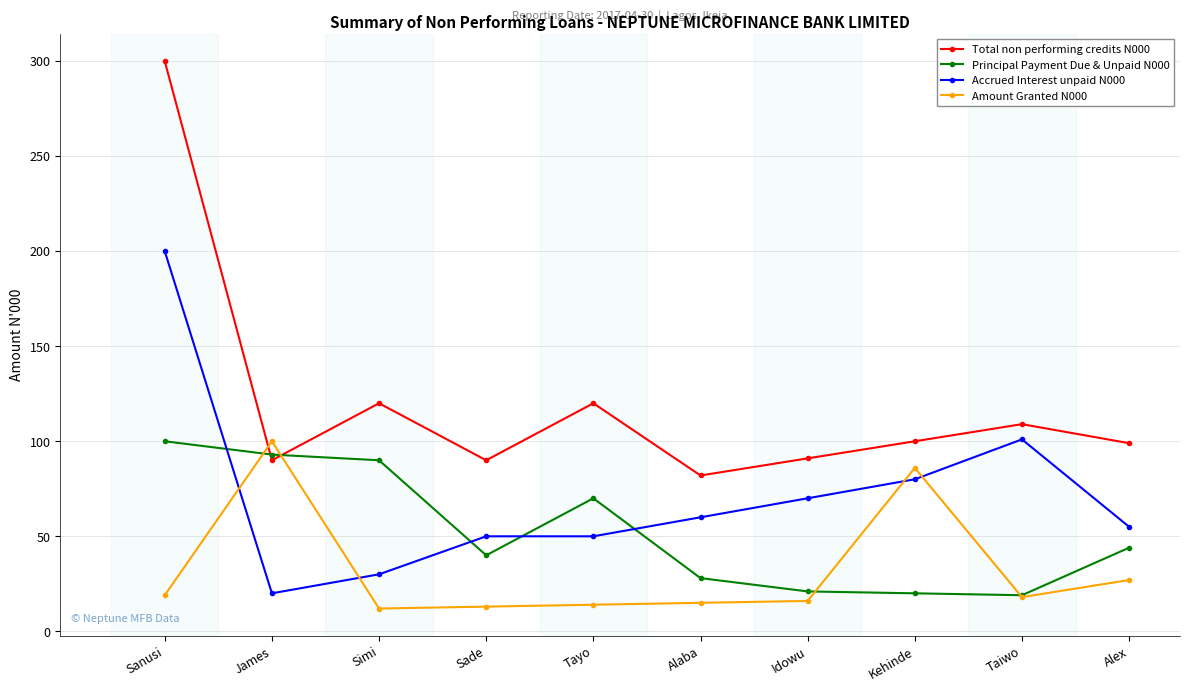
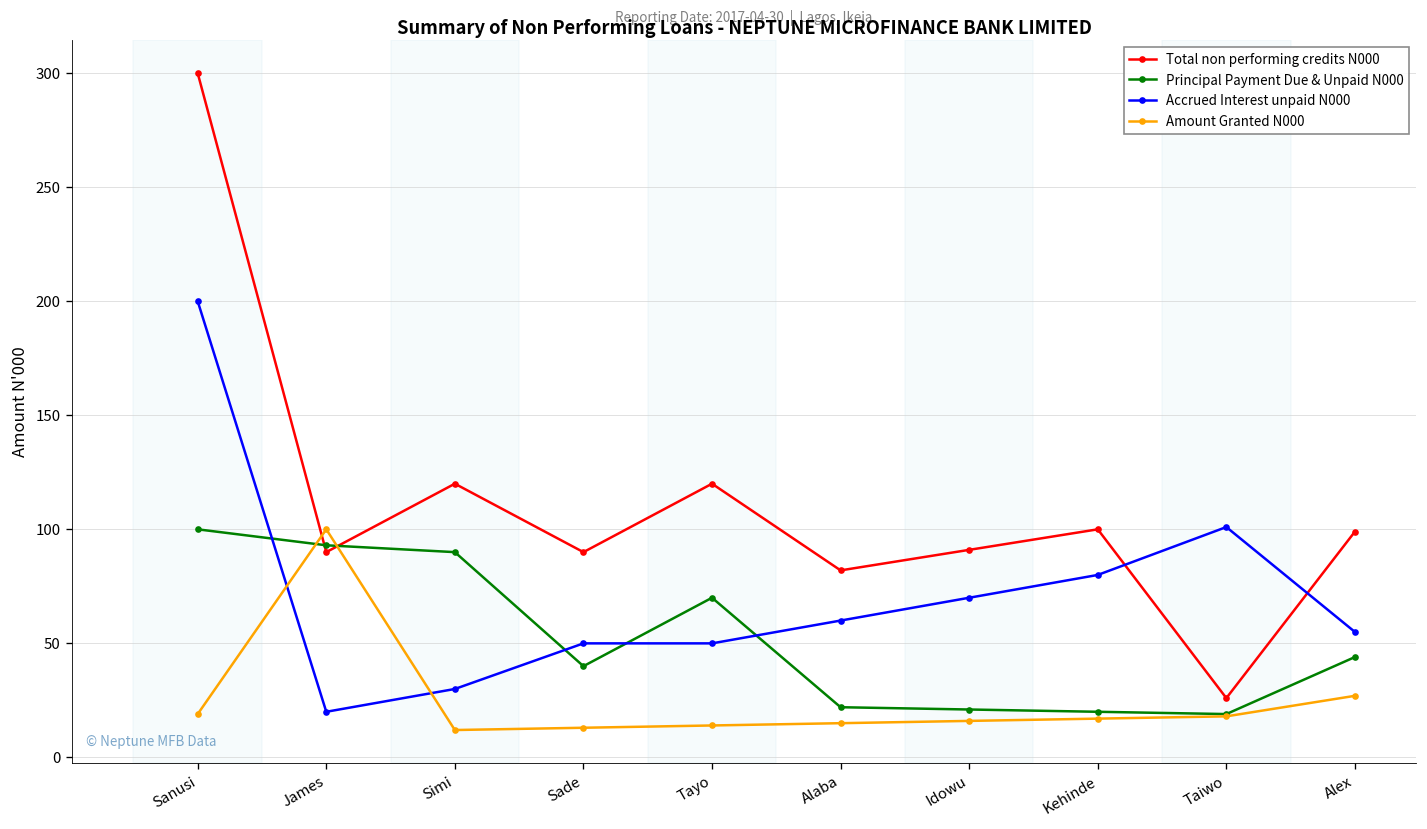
Principal Payment Due & Unpaid N000, Alaba: 28 -> 22
Amount Granted N000, Kehinde: 86 -> 17
Total non performing credits N000, Taiwo: 109 -> 26
